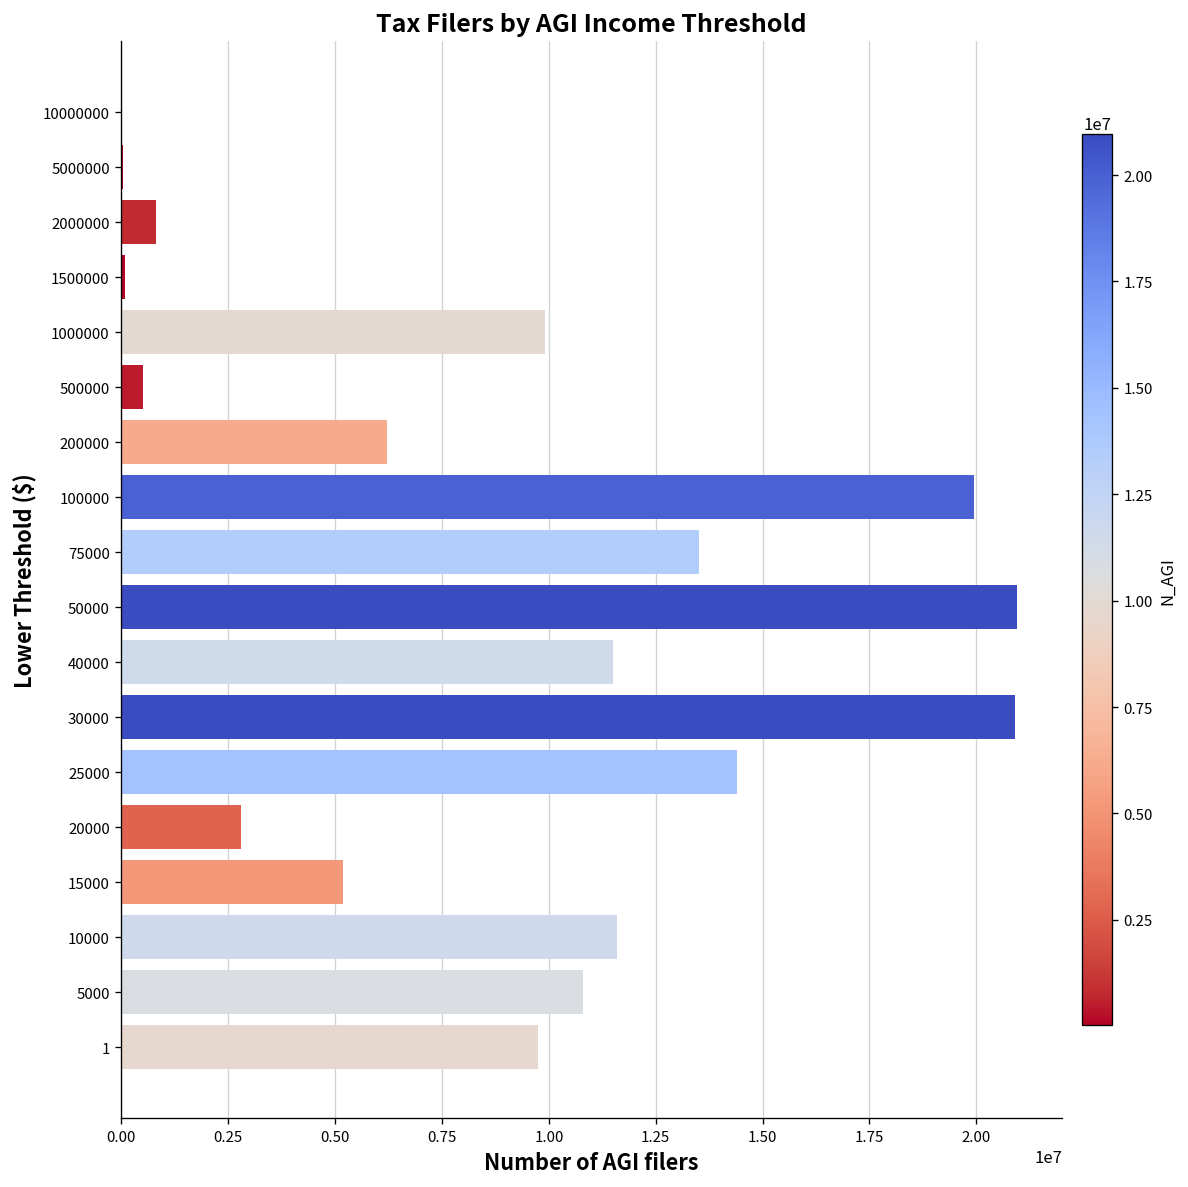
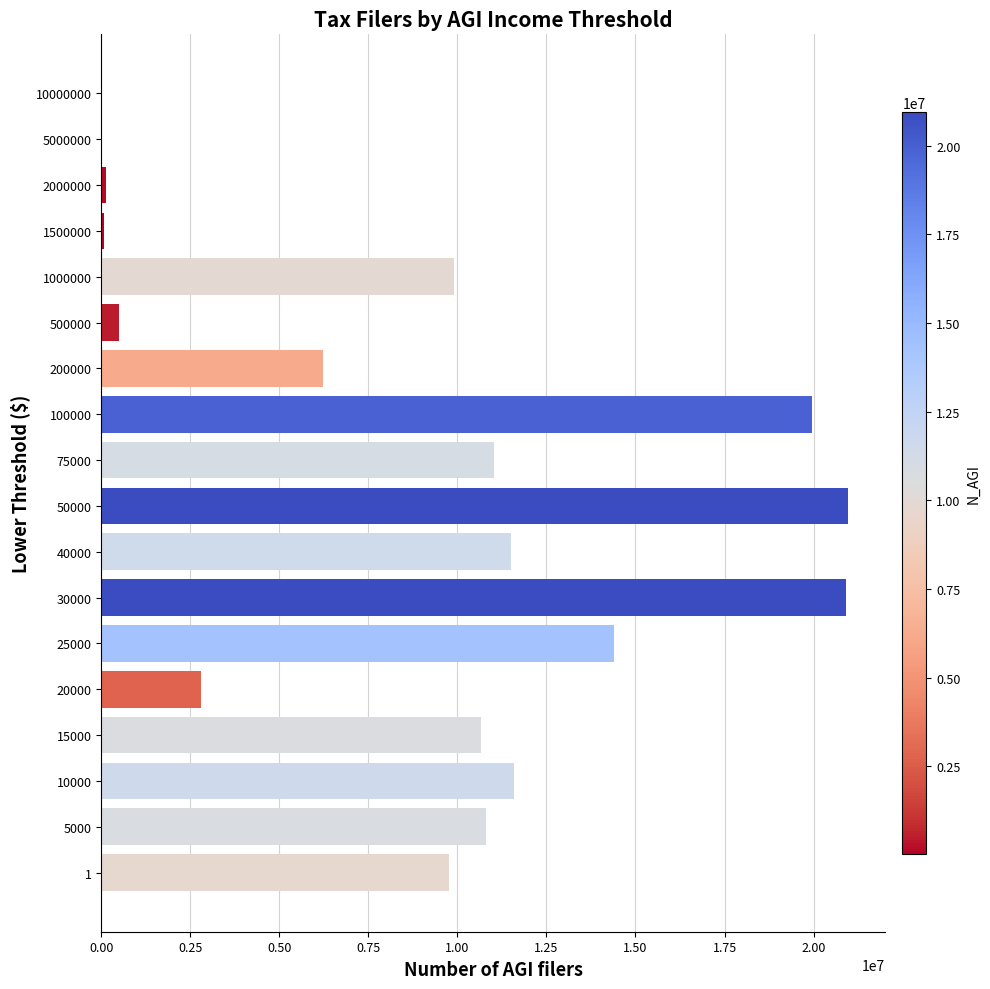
2000000: 800000 -> 100000
75000: 13500000 -> 11000000
15000: 5200000 -> 10700000
